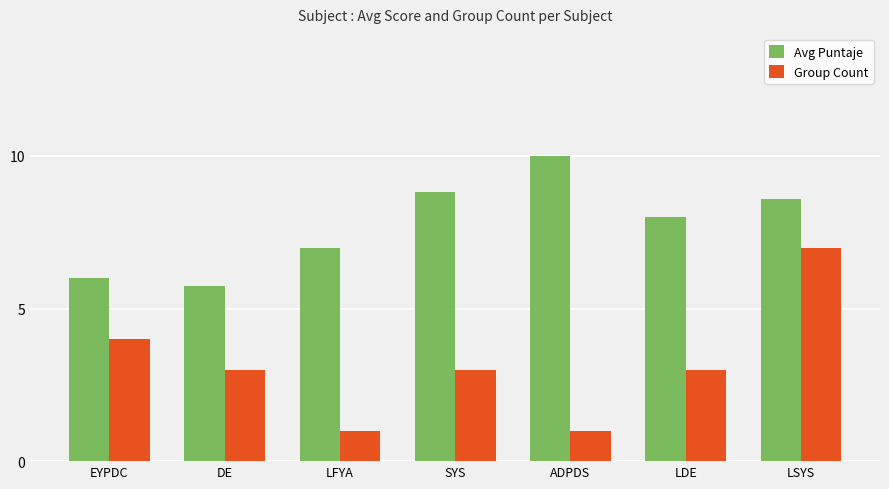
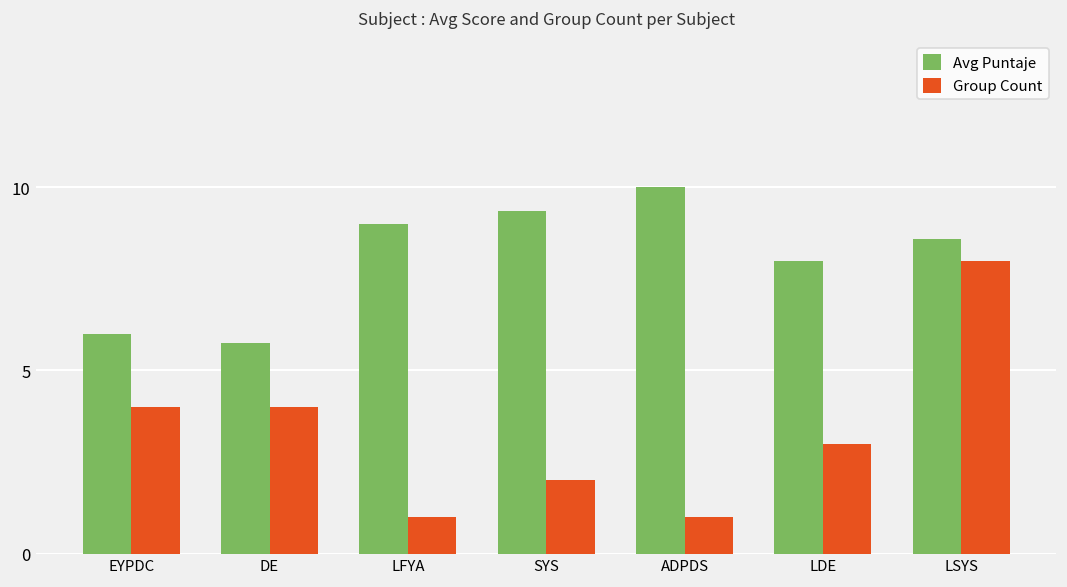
Group Count, DE: 3 -> 4
Avg Puntaje, LFYA: 7 -> 9
Avg Puntaje, SYS: 8.8 -> 9.4
Group Count, SYS: 3 -> 2
Group Count, LSYS: 7 -> 8
